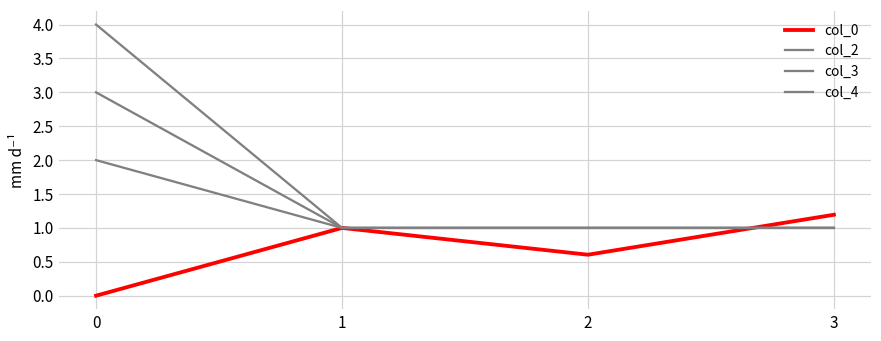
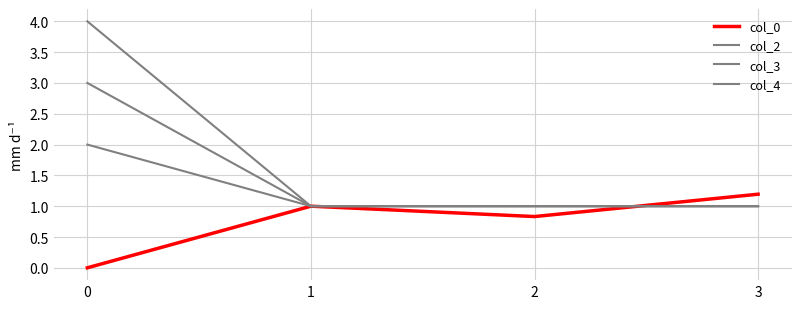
col_0, 2: 0.6 -> 0.8
